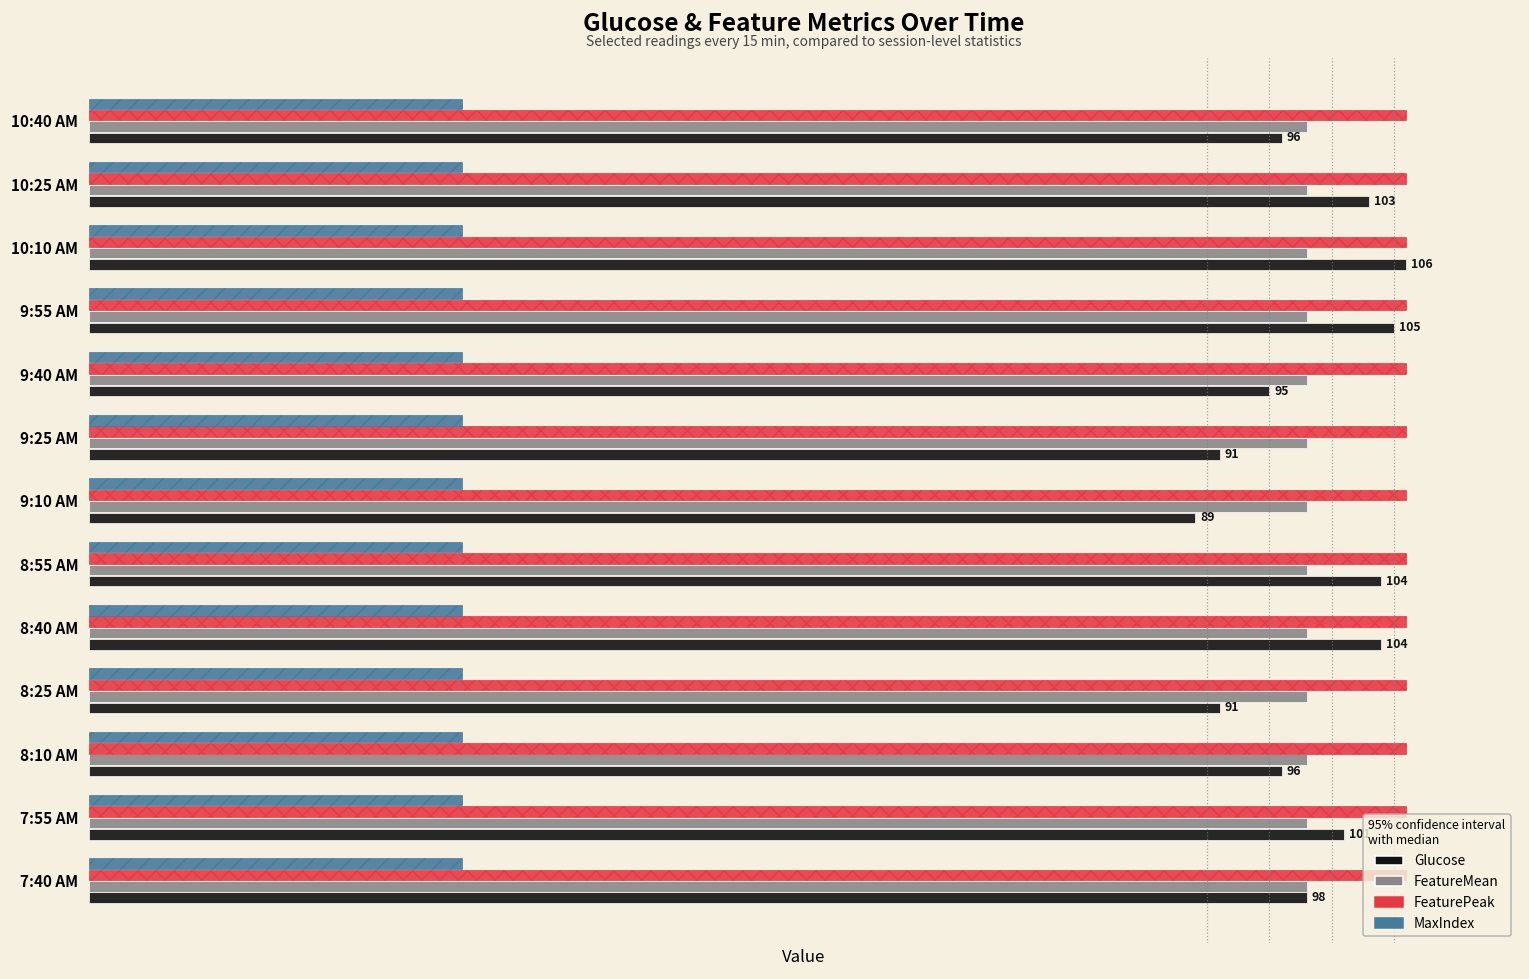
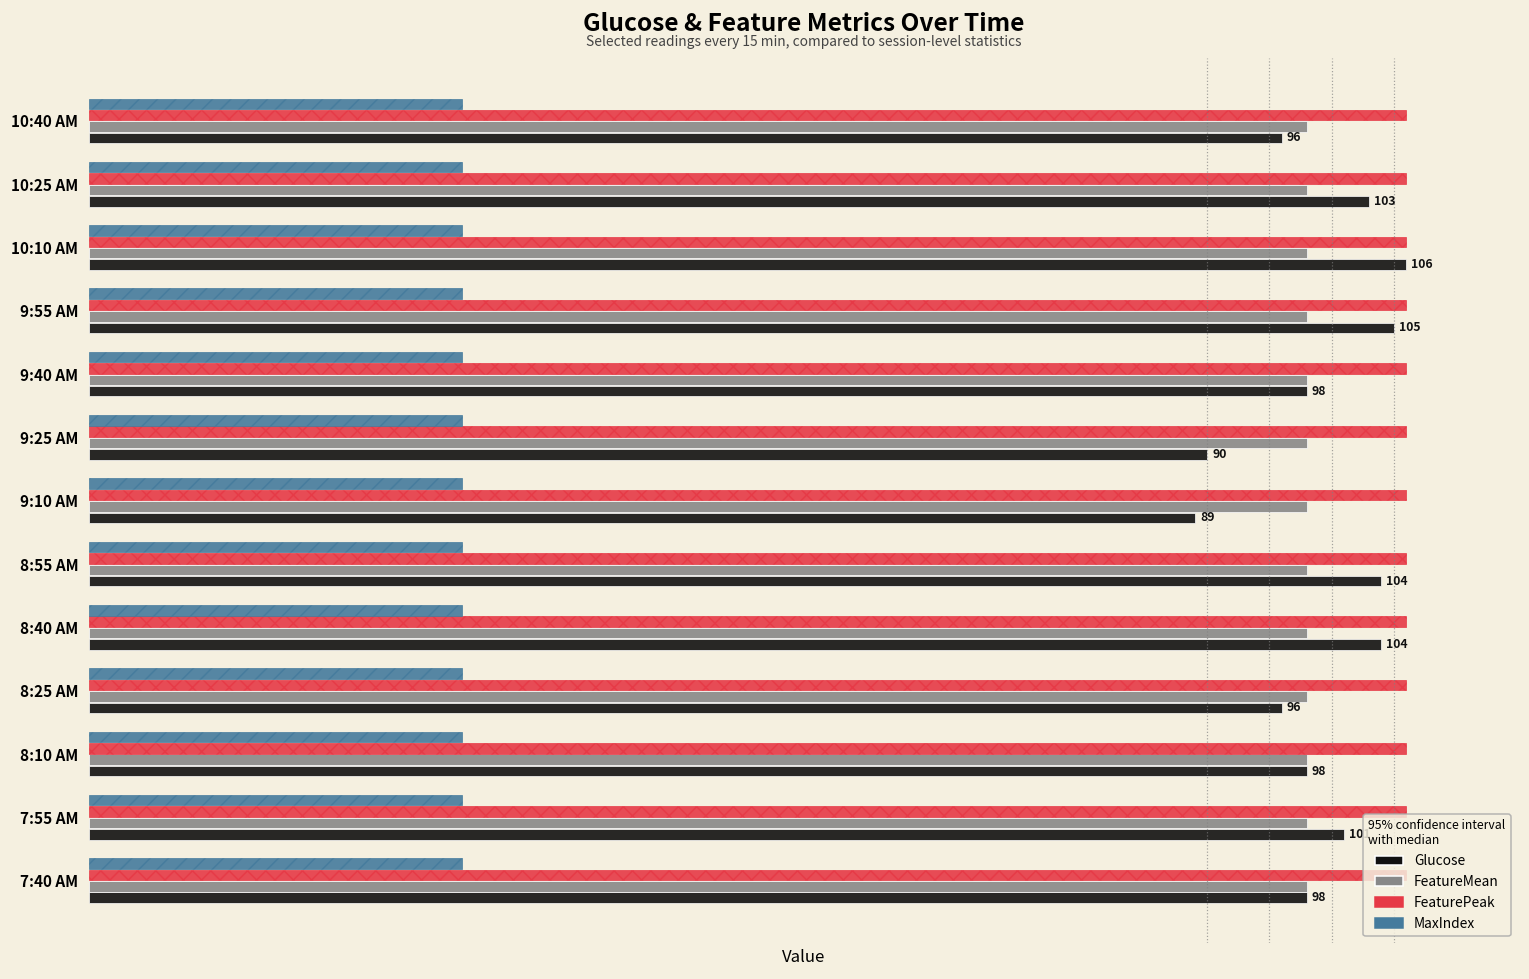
Glucose, 9:40 AM: 95 -> 98
Glucose, 9:25 AM: 91 -> 90
Glucose, 8:25 AM: 91 -> 96
Glucose, 8:10 AM: 96 -> 98
